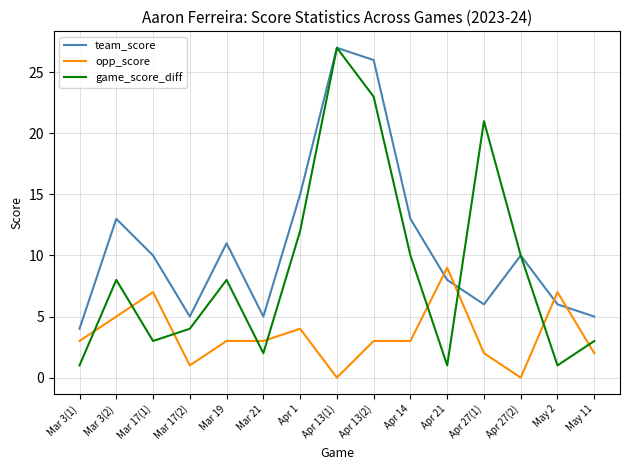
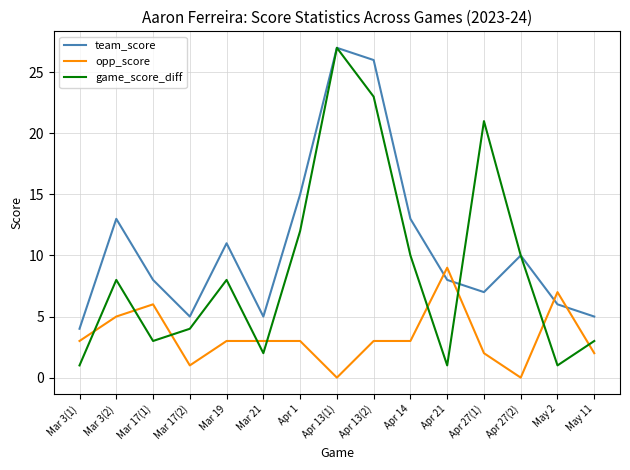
team_score, Mar 17(1): 10 -> 8
opp_score, Mar 17(1): 7 -> 6
opp_score, Apr 1: 4 -> 3
team_score, Apr 27(1): 6 -> 7
